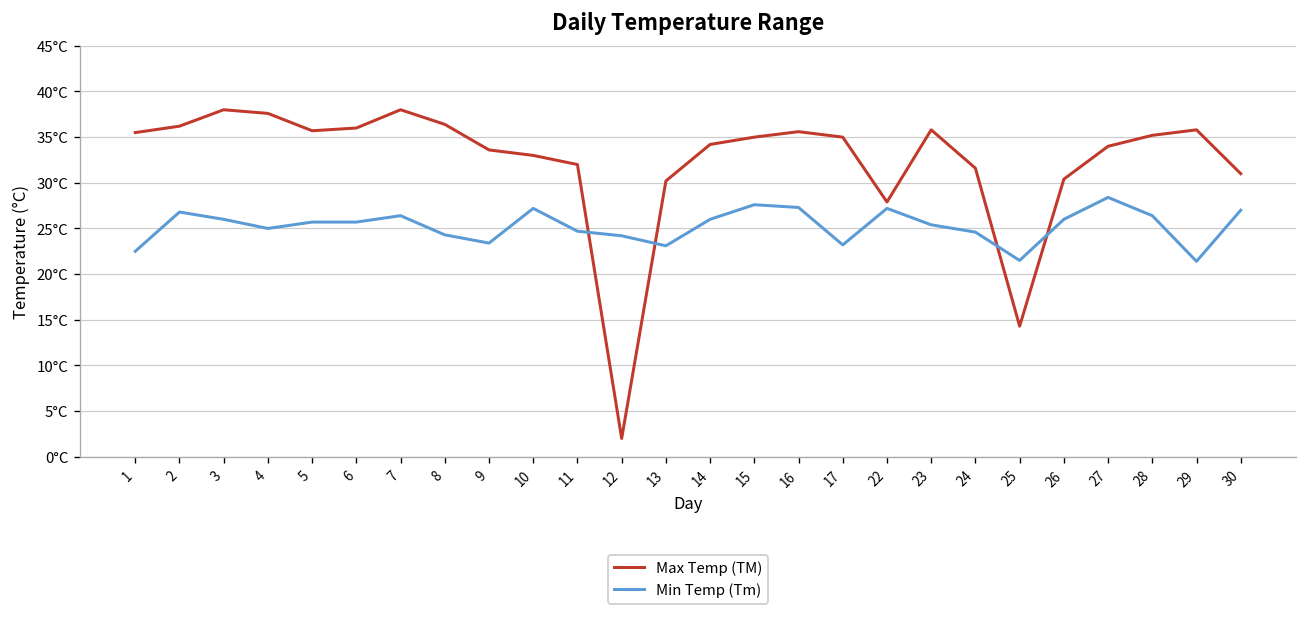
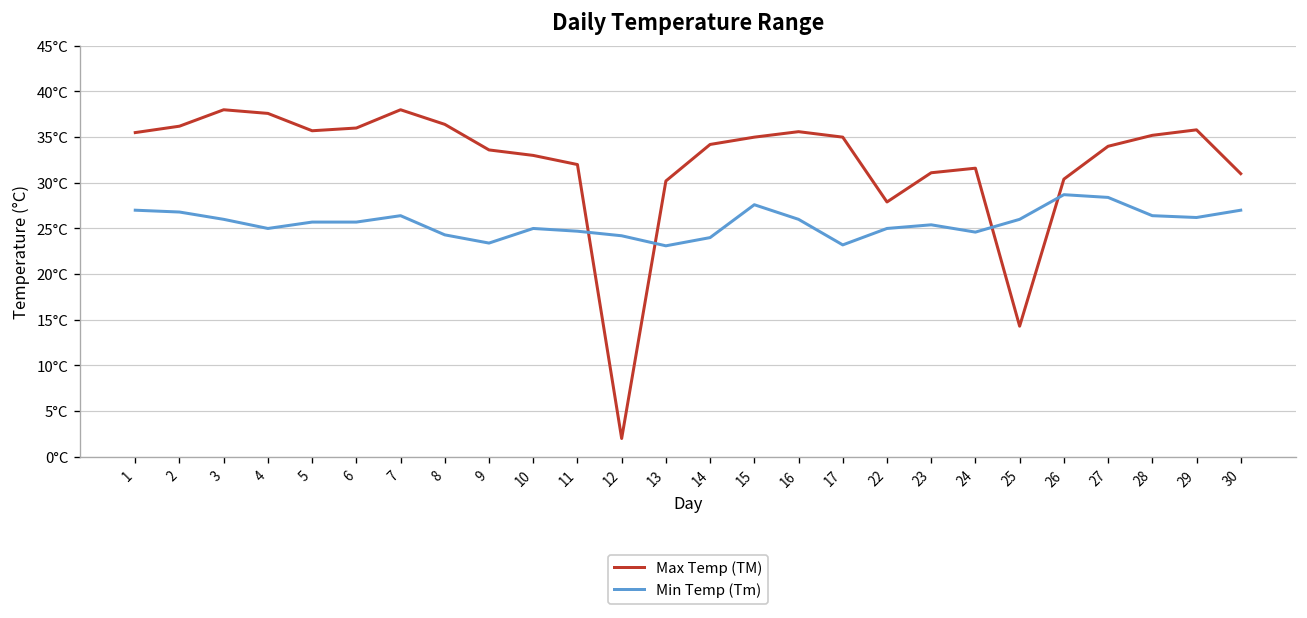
Min Temp (Tm), 1: 23°C -> 27°C
Min Temp (Tm), 10: 27°C -> 25°C
Min Temp (Tm), 14: 26°C -> 24°C
Min Temp (Tm), 16: 27°C -> 26°C
Min Temp (Tm), 22: 27°C -> 25°C
Max Temp (TM), 23: 36°C -> 31°C
Min Temp (Tm), 25: 22°C -> 26°C
Min Temp (Tm), 26: 26°C -> 29°C
Min Temp (Tm), 29: 21°C -> 26°C
